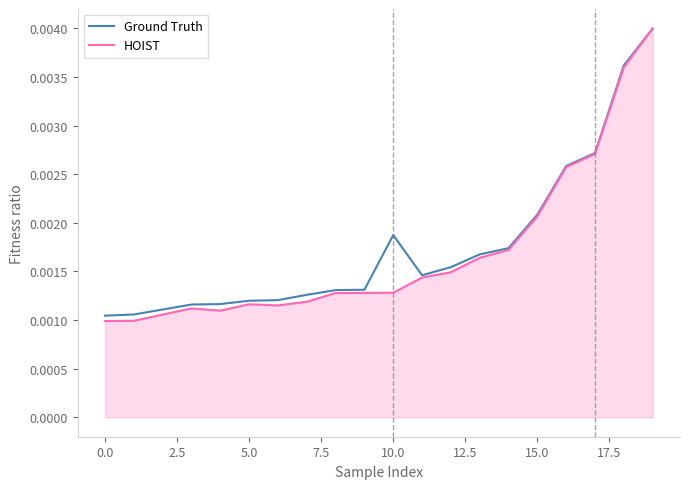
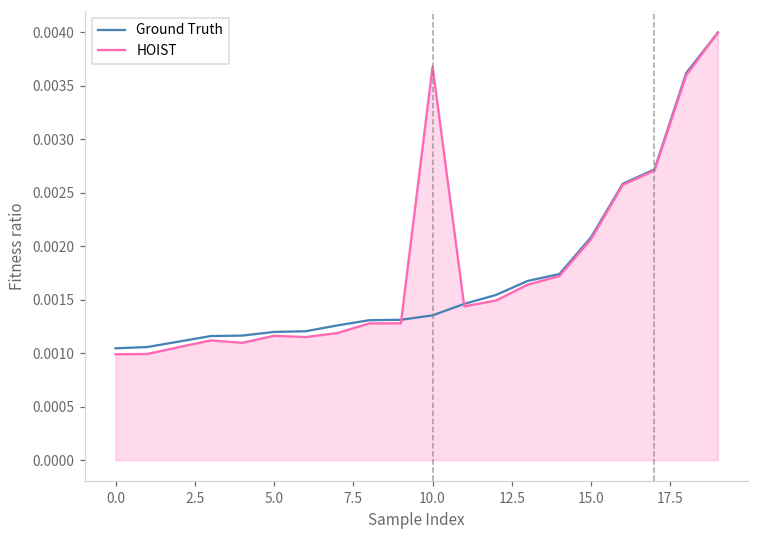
Ground Truth, 10.0: 0.0019 -> 0.0014
HOIST, 10.0: 0.0013 -> 0.0037
